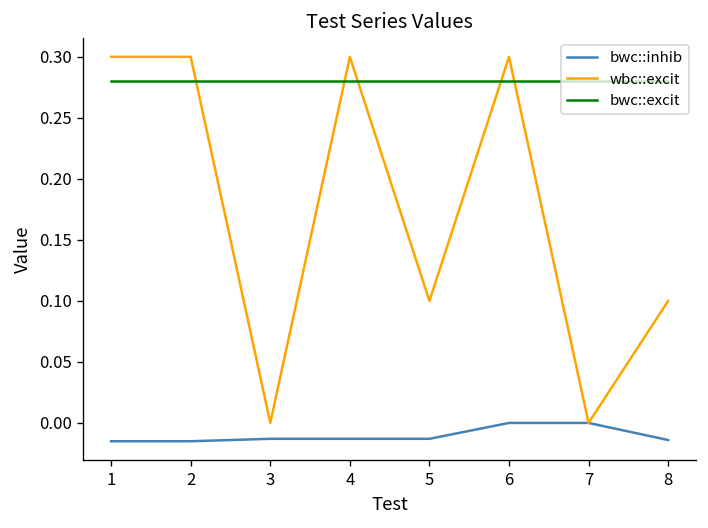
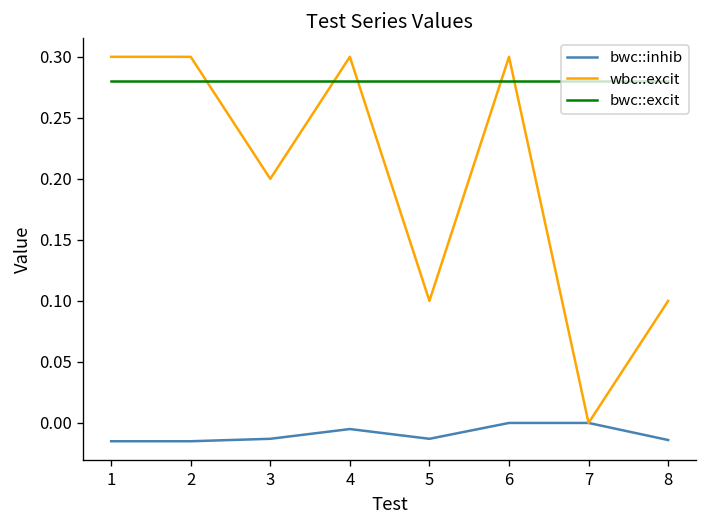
wbc::excit, 3: 0.0 -> 0.2
bwc::inhib, 4: -0.013 -> -0.005
